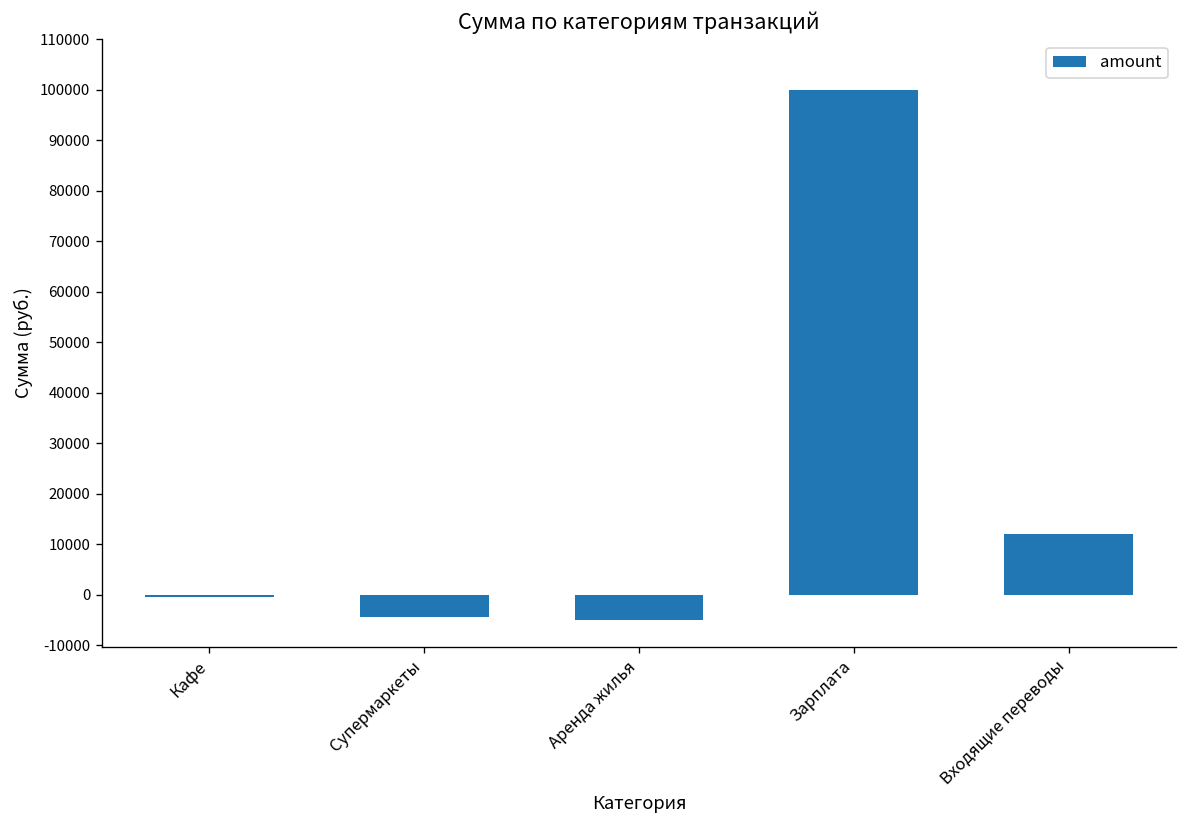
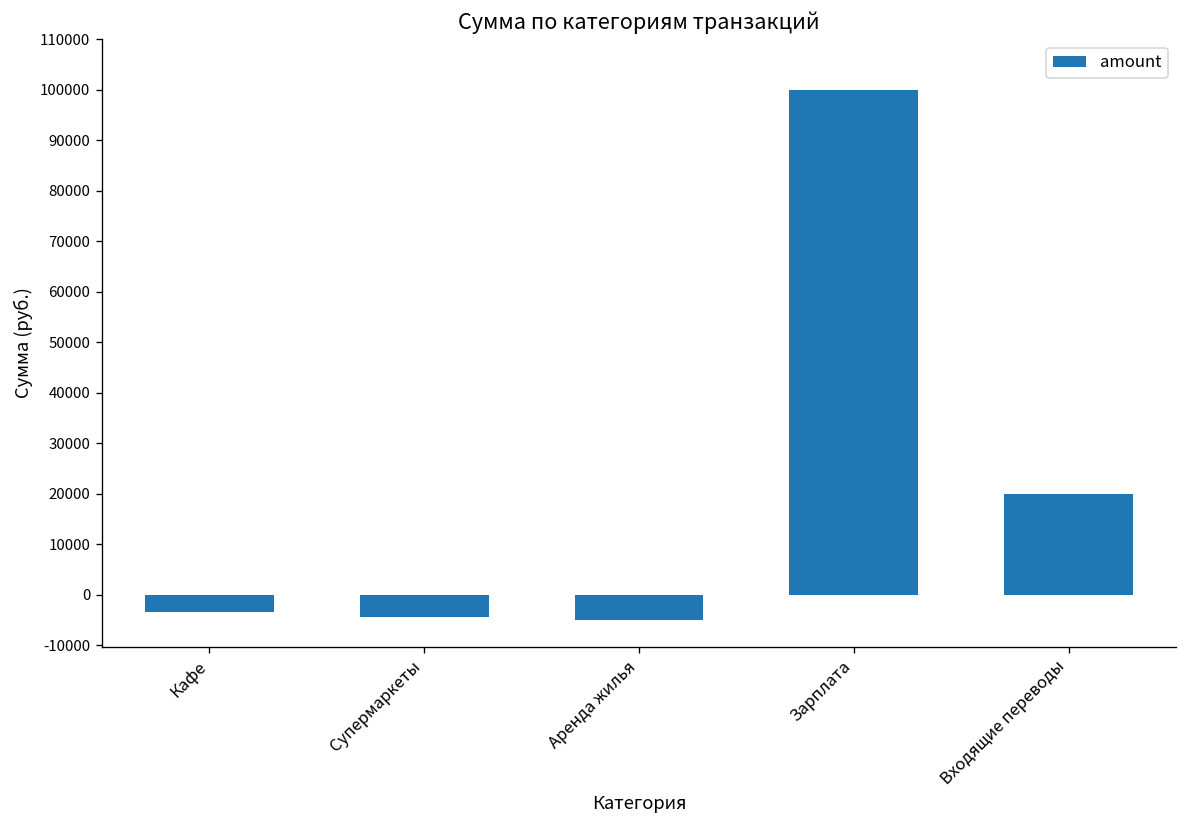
Кафе: 0 -> -3000
Входящие переводы: 12000 -> 20000
